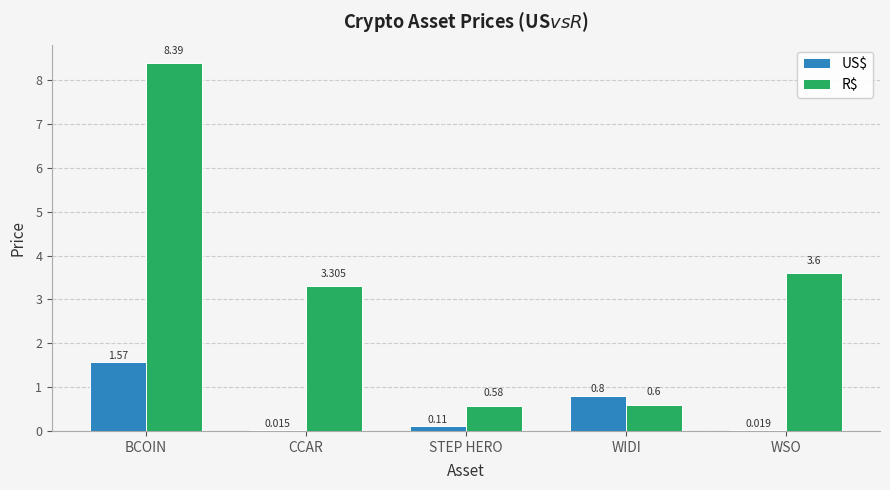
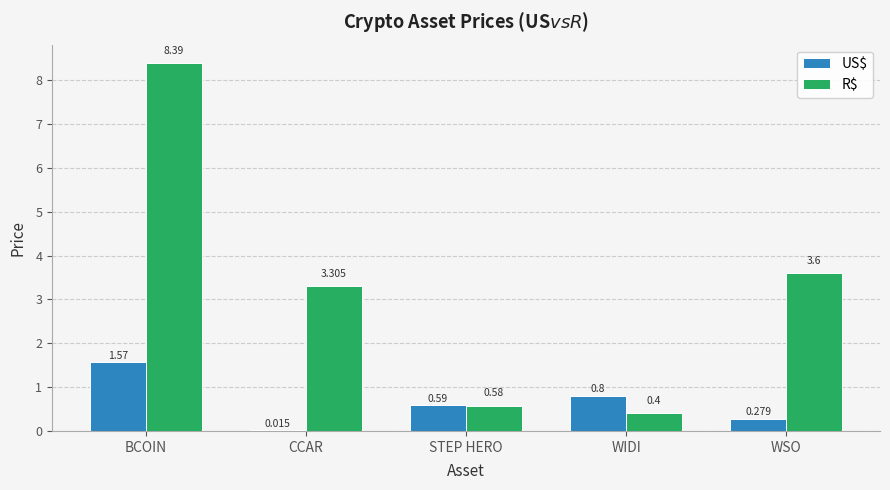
US$, STEP HERO: 0.11 -> 0.59
R$, WIDI: 0.6 -> 0.4
US$, WSO: 0.019 -> 0.279
